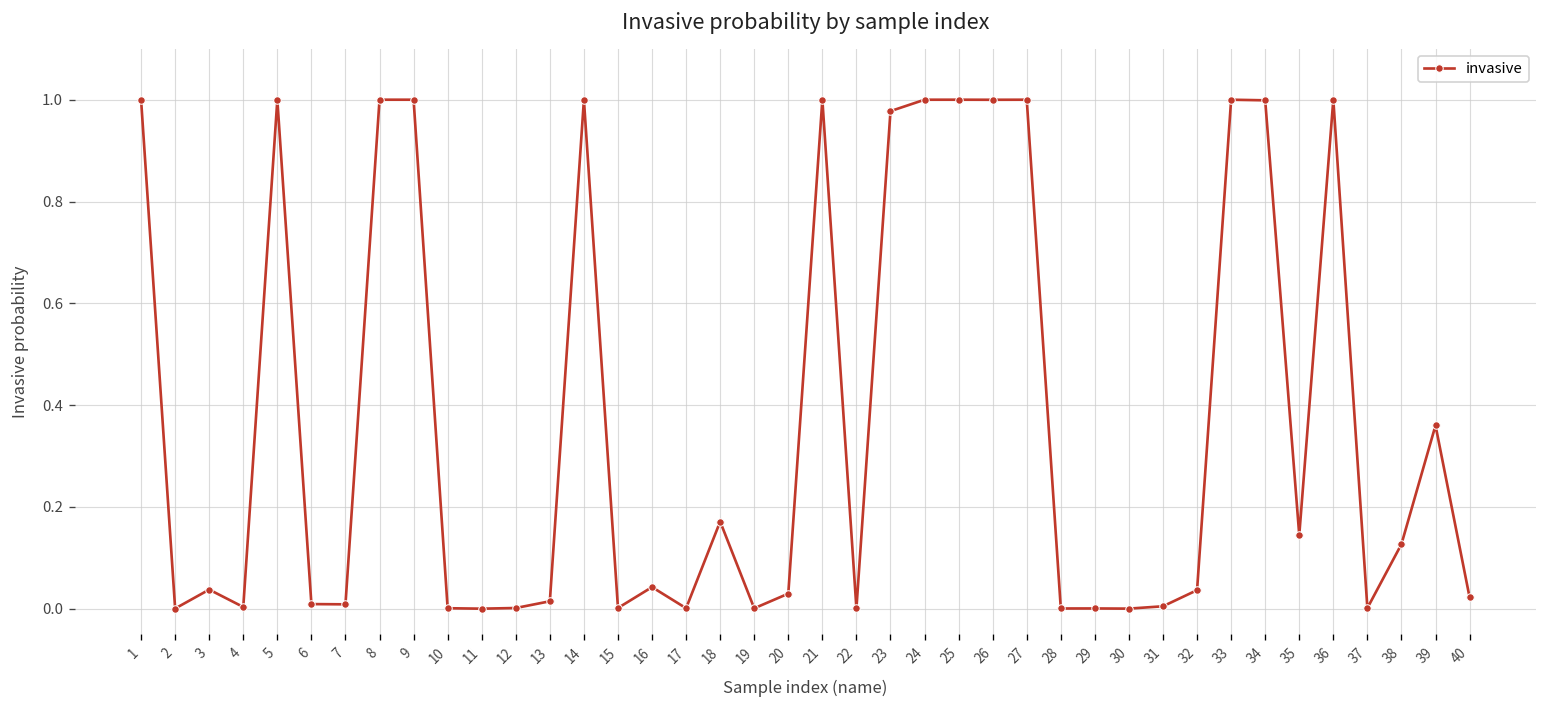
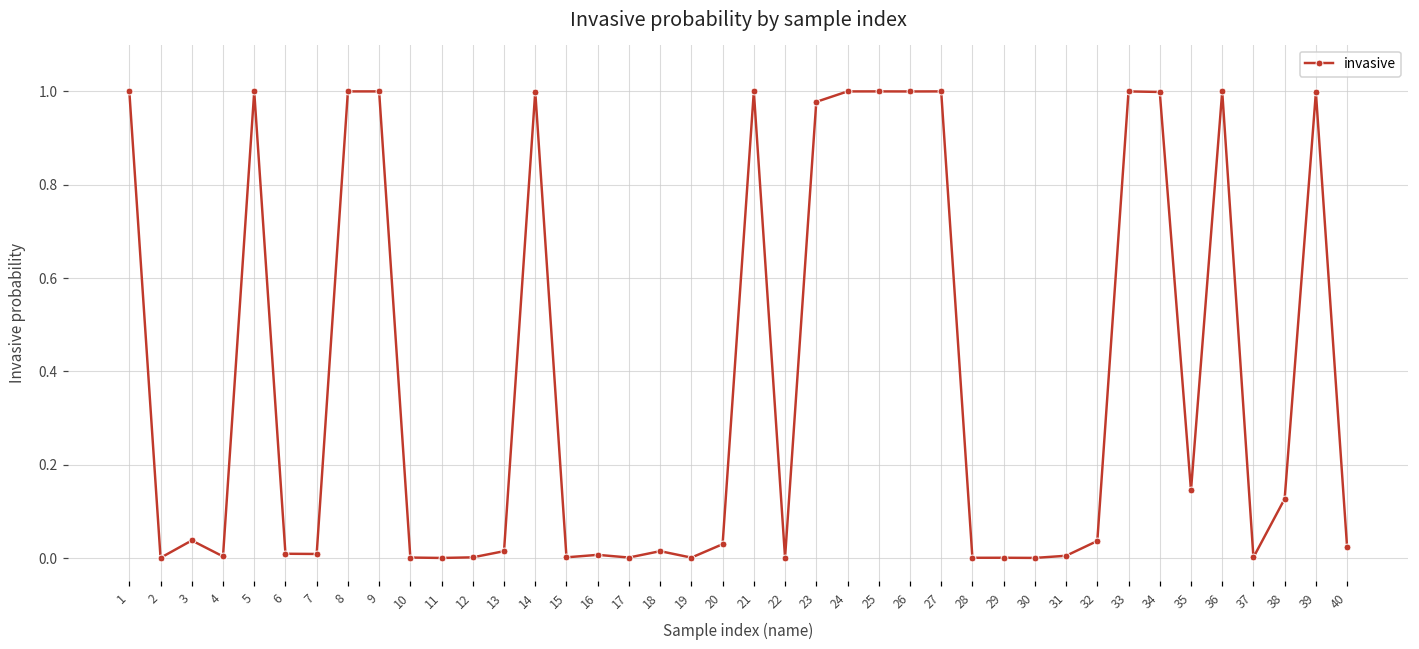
16: 0.04 -> 0.01
18: 0.17 -> 0.01
39: 0.36 -> 1.00
